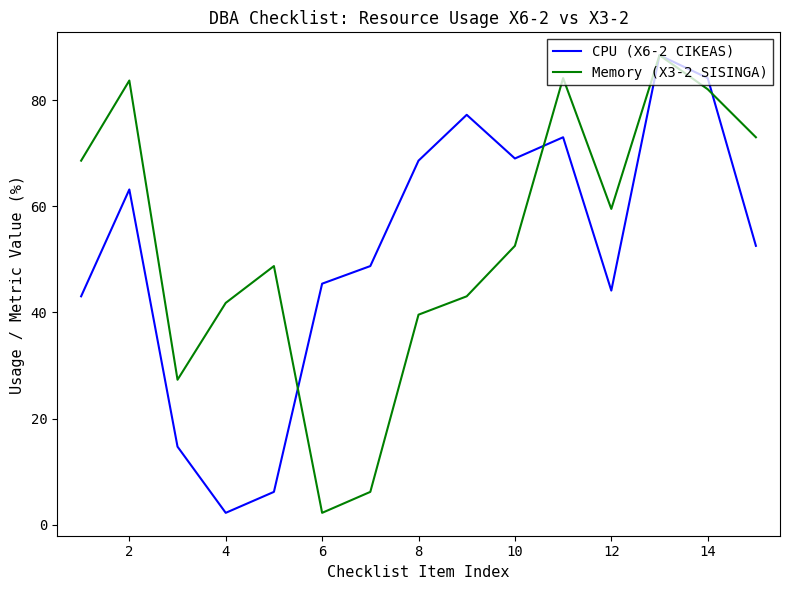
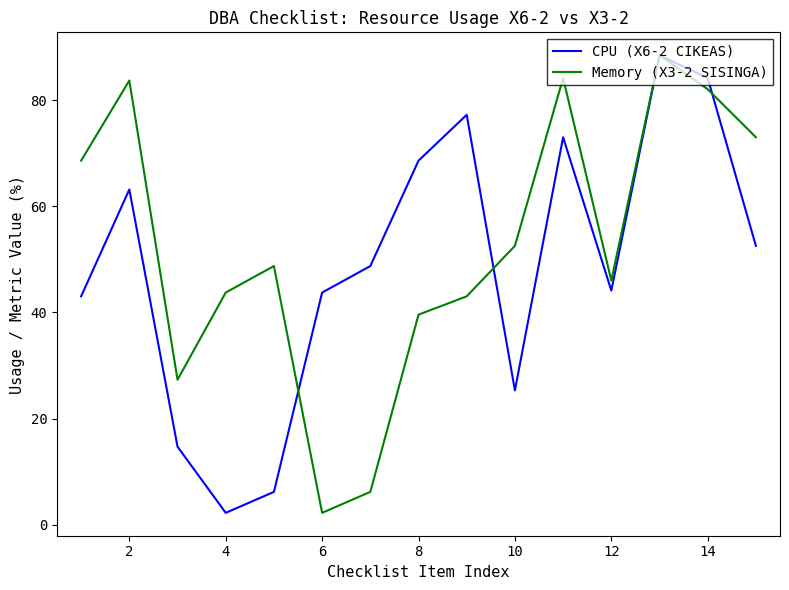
Memory (X3-2 SISINGA), 4: 42 -> 44
CPU (X6-2 CIKEAS), 6: 45 -> 44
CPU (X6-2 CIKEAS), 10: 69 -> 25
Memory (X3-2 SISINGA), 12: 60 -> 46
